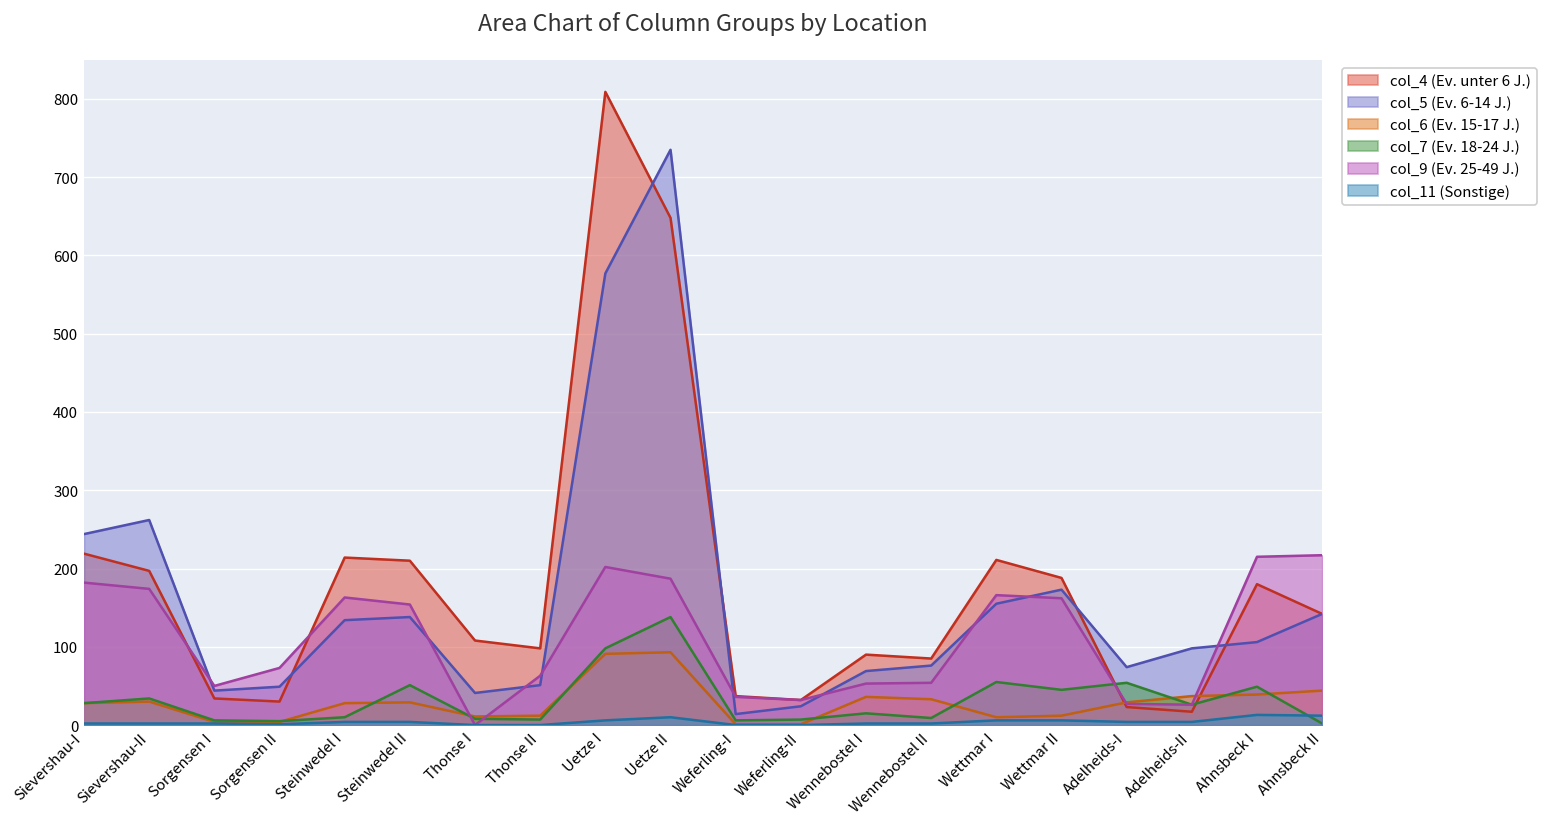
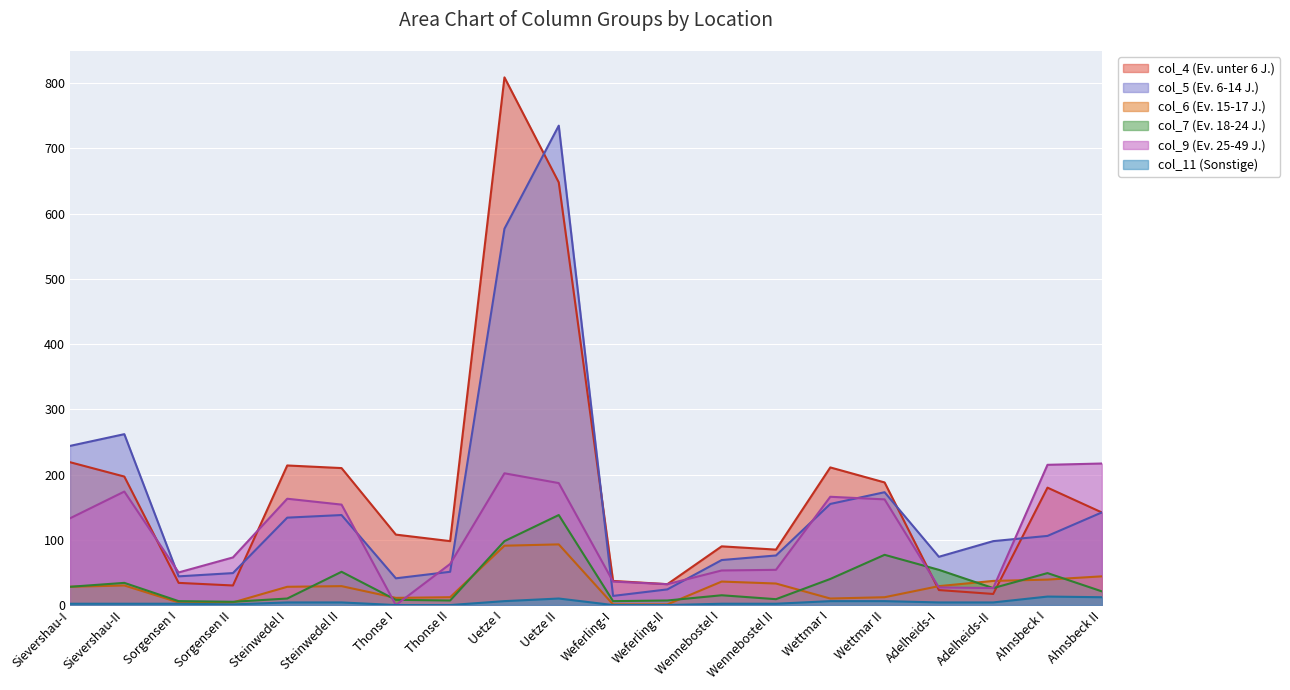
col_9 (Ev. 25-49 J.), Sievershau-I: 180 -> 130
col_7 (Ev. 18-24 J.), Wettmar I: 60 -> 40
col_7 (Ev. 18-24 J.), Wettmar II: 50 -> 80
col_7 (Ev. 18-24 J.), Ahnsbeck II: 0 -> 20
